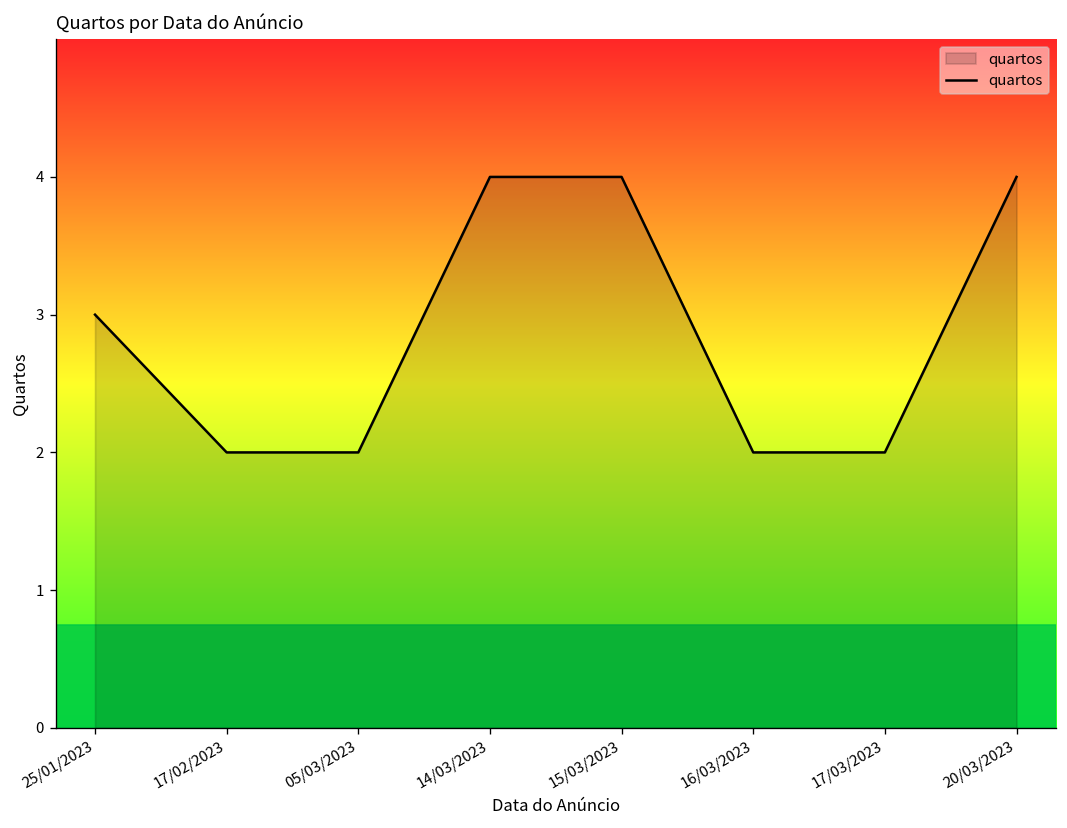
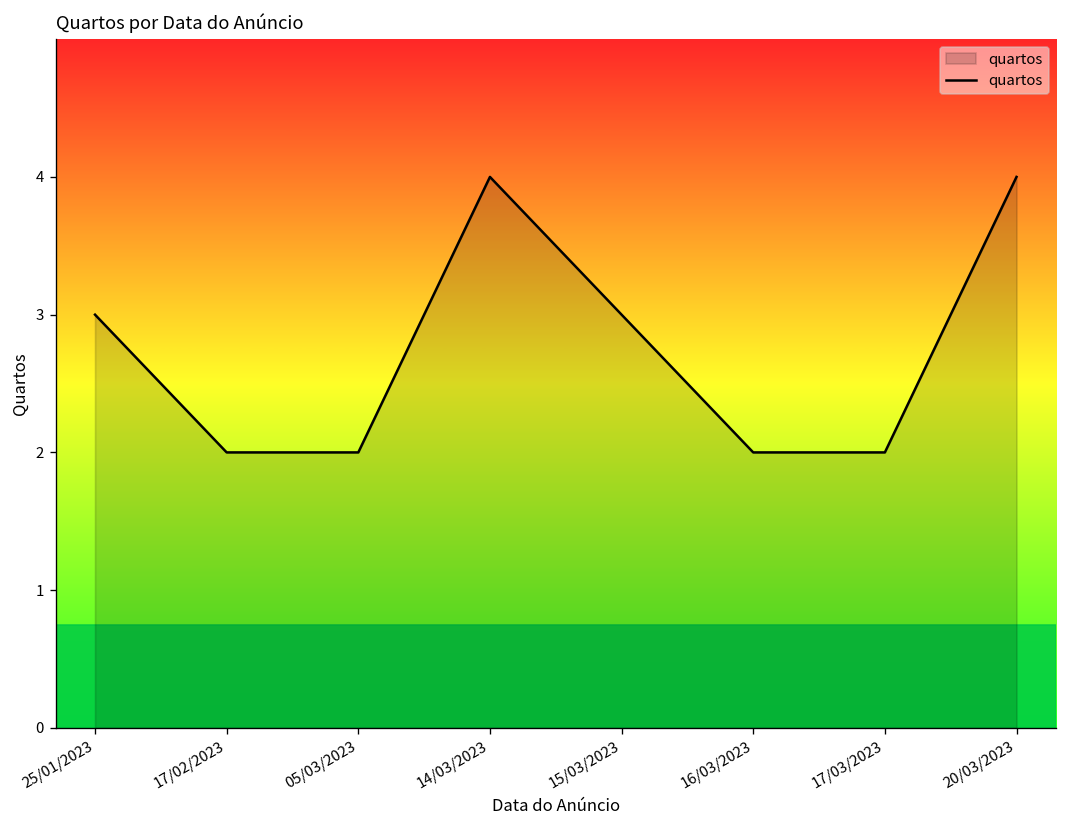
15/03/2023: 4 -> 3
